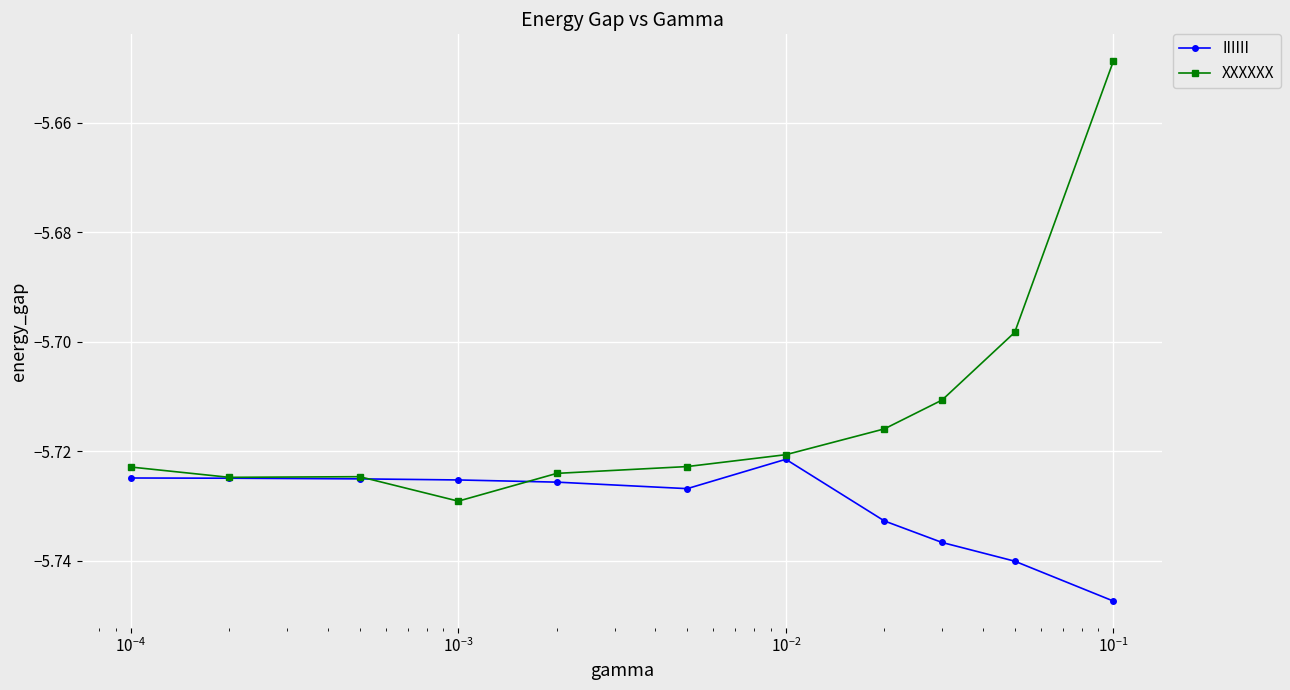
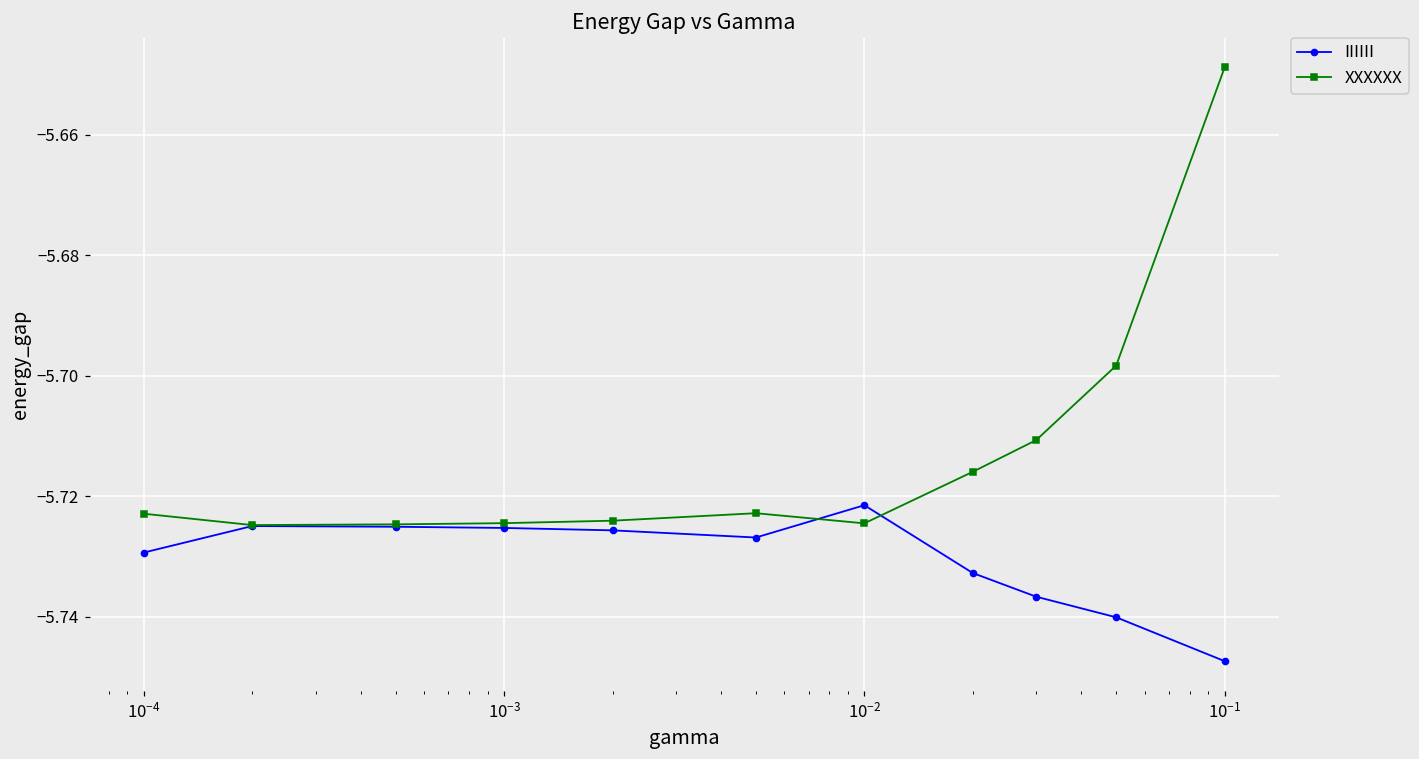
IIIIII, 10^-4: -5.725 -> -5.729
XXXXXX, 10^-3: -5.729 -> -5.724
XXXXXX, 10^-2: -5.721 -> -5.725
